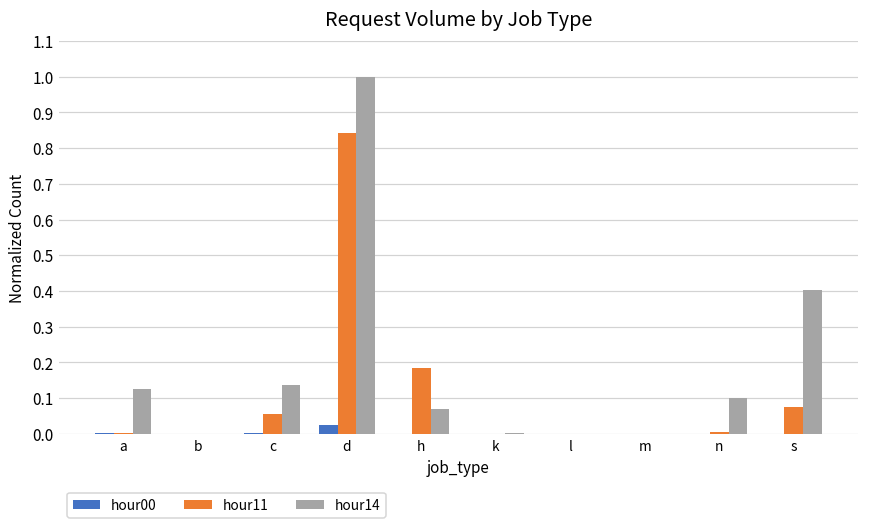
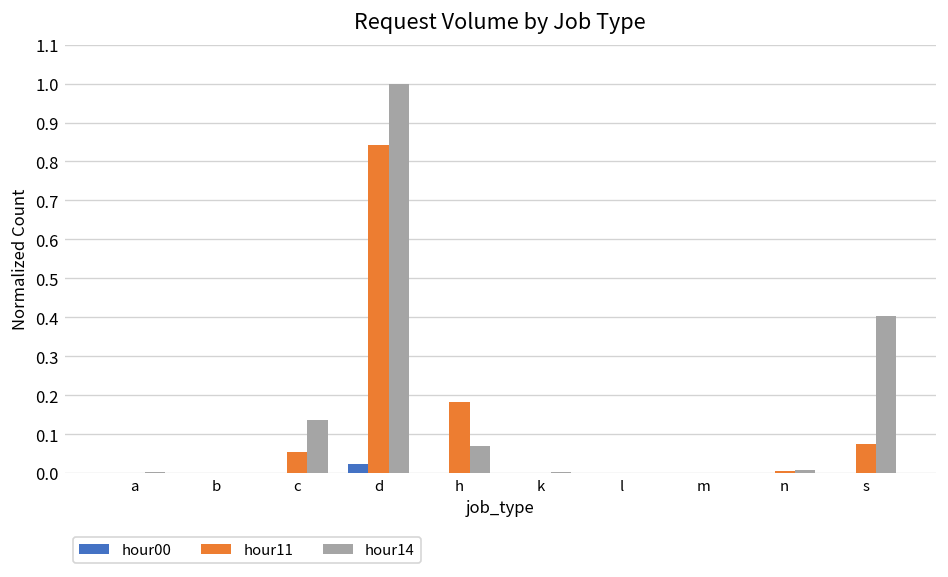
hour14, a: 0.12 -> 0.00
hour14, n: 0.10 -> 0.01
